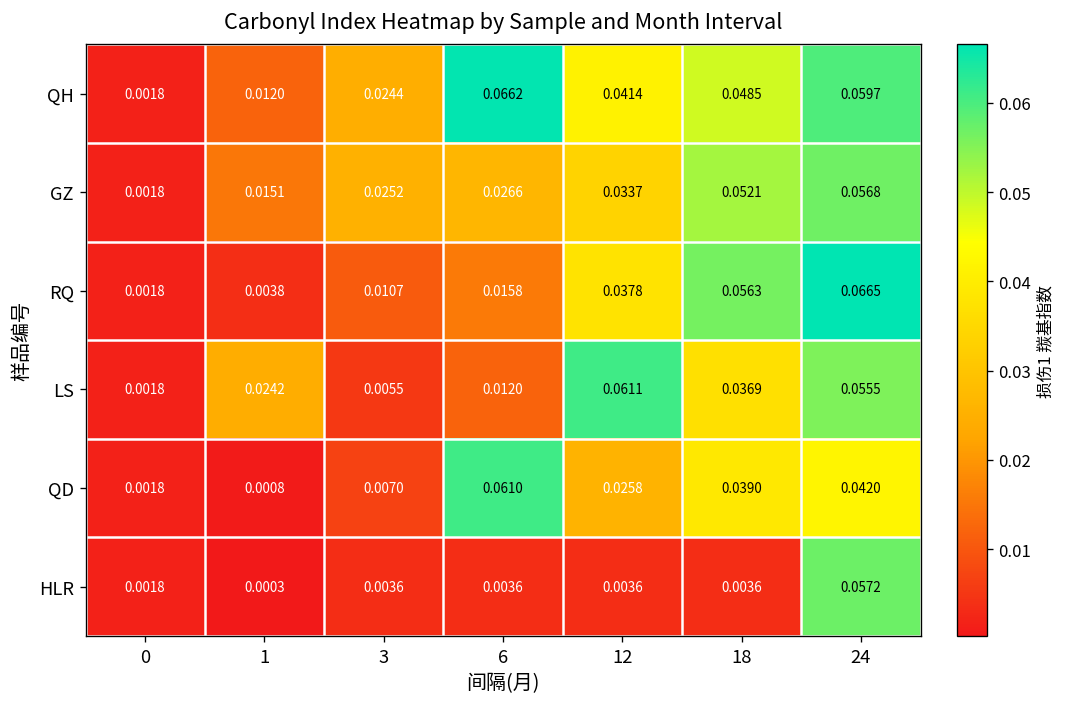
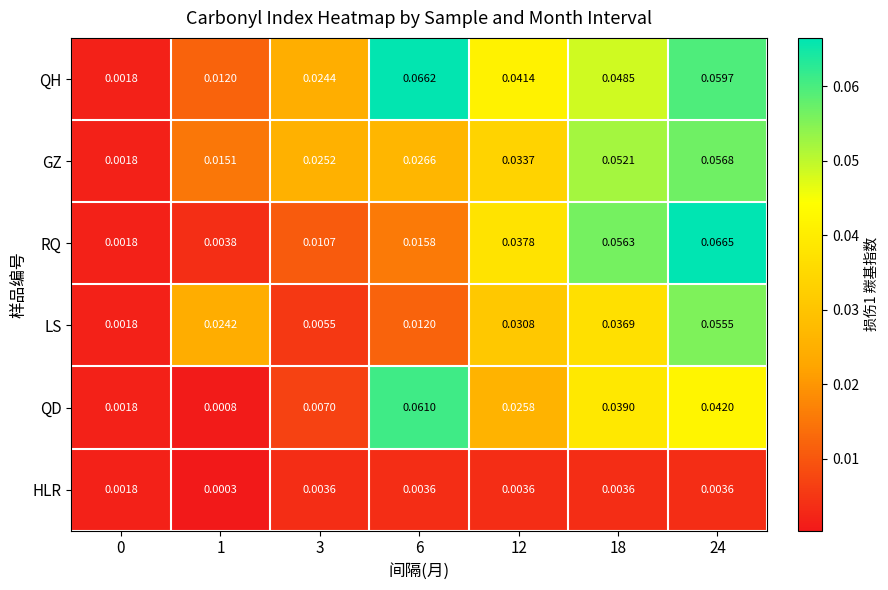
LS, 12: 0.0611 -> 0.0308
HLR, 24: 0.0572 -> 0.0036
